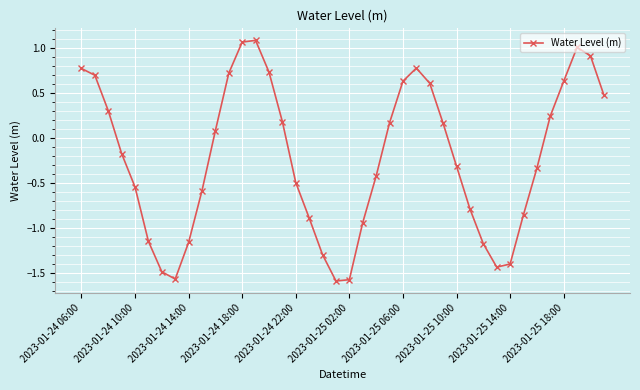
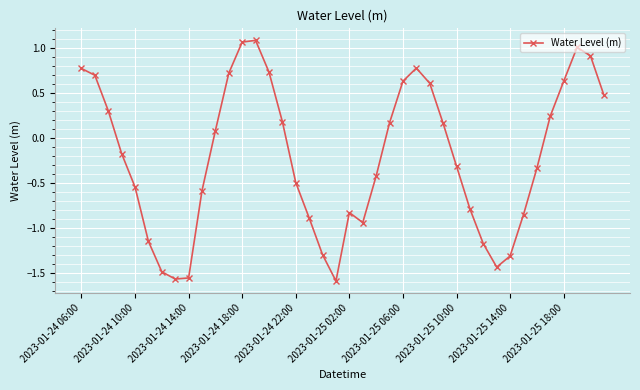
2023-01-24 14:00: -1.2 -> -1.6
2023-01-25 02:00: -1.6 -> -0.8
2023-01-25 14:00: -1.4 -> -1.3
